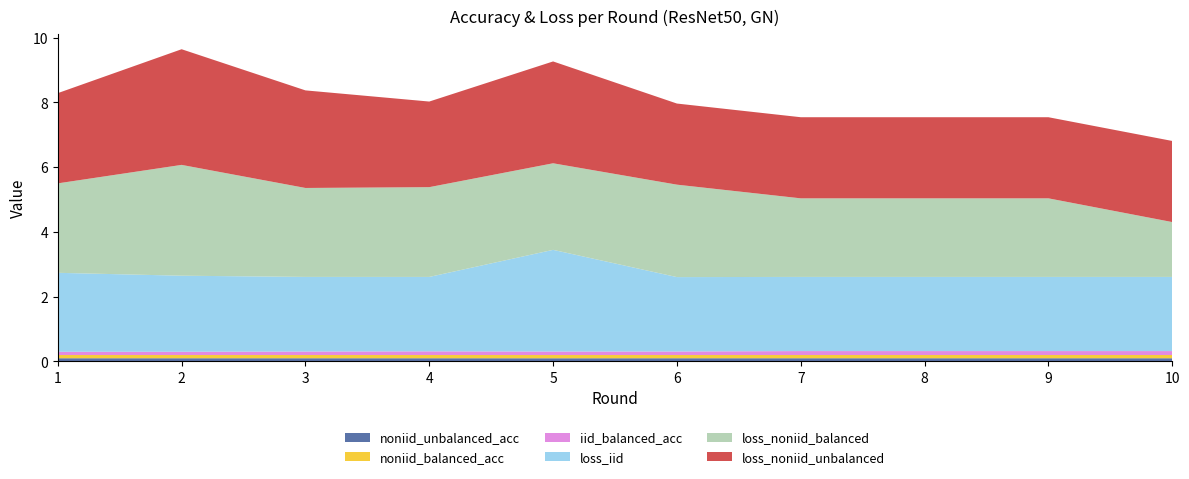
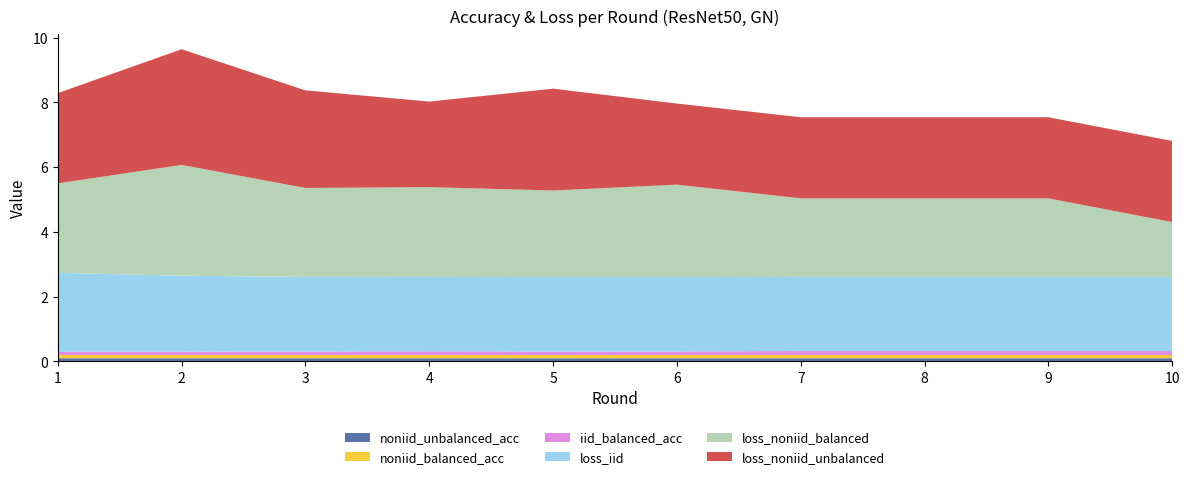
loss_iid, 5: 3.1 -> 2.3
